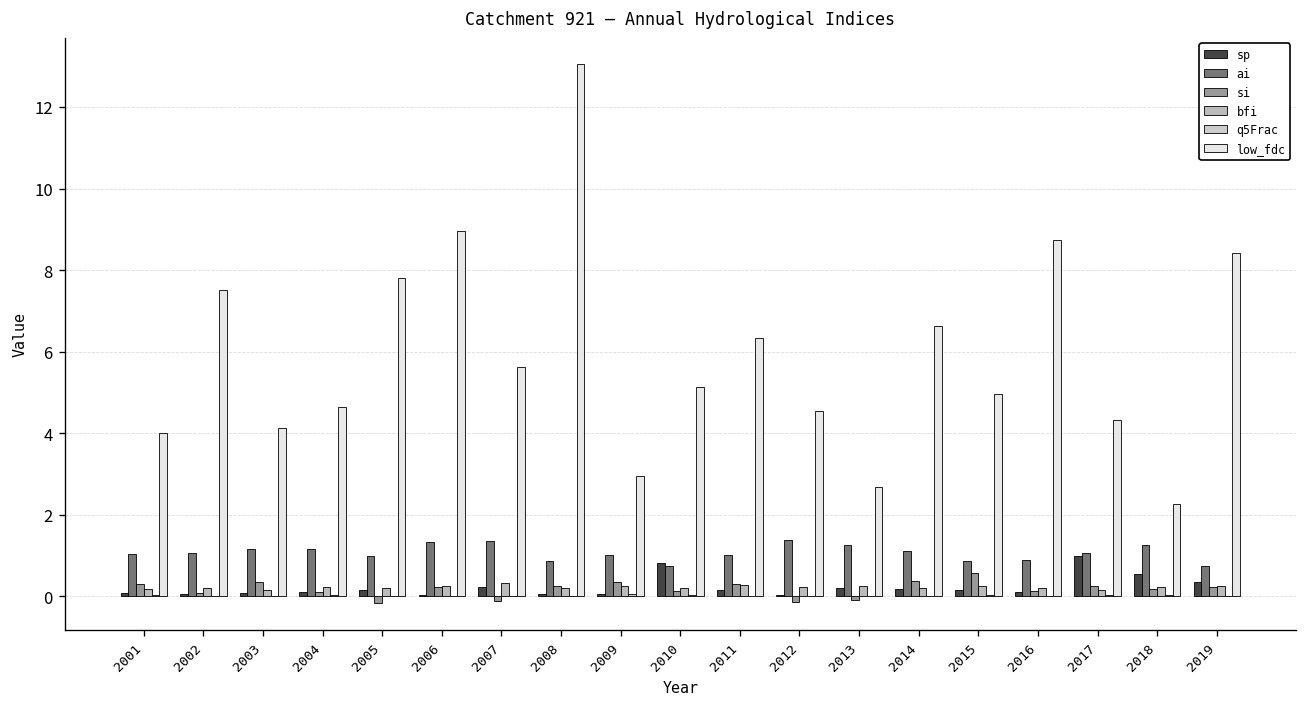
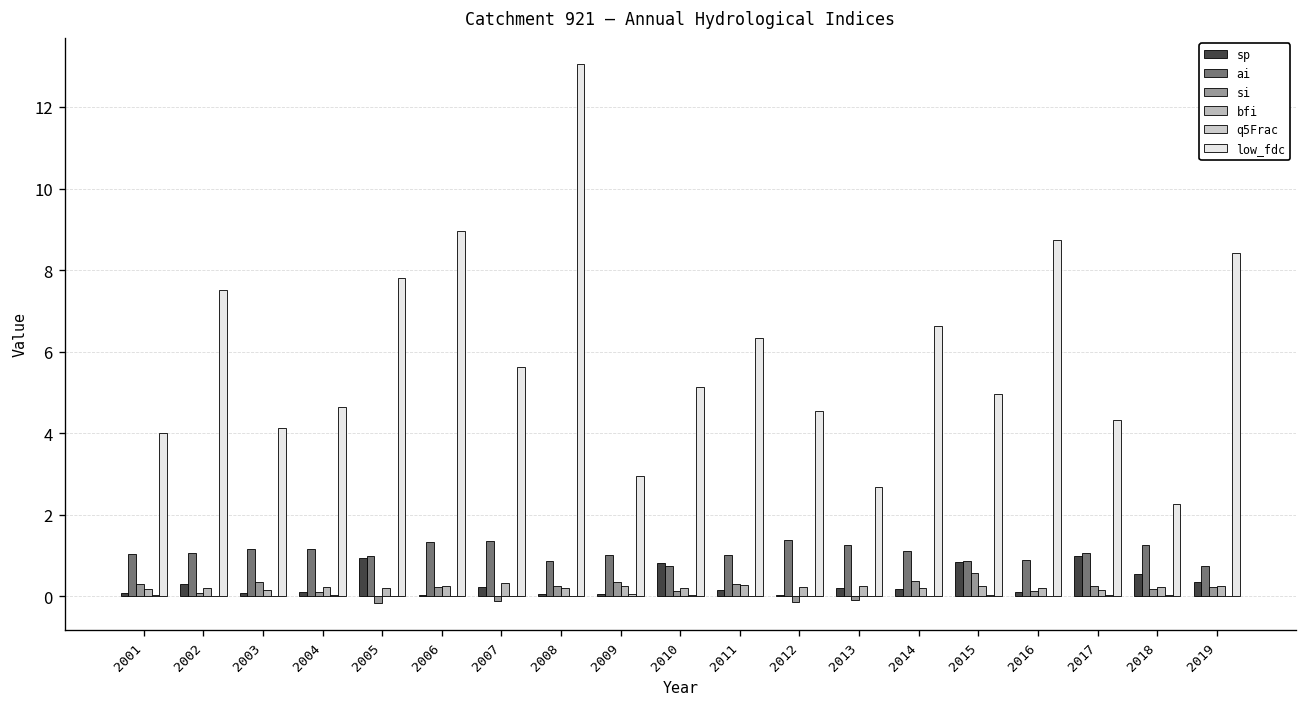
sp, 2002: 0.1 -> 0.3
sp, 2005: 0.1 -> 0.9
sp, 2015: 0.1 -> 0.8
